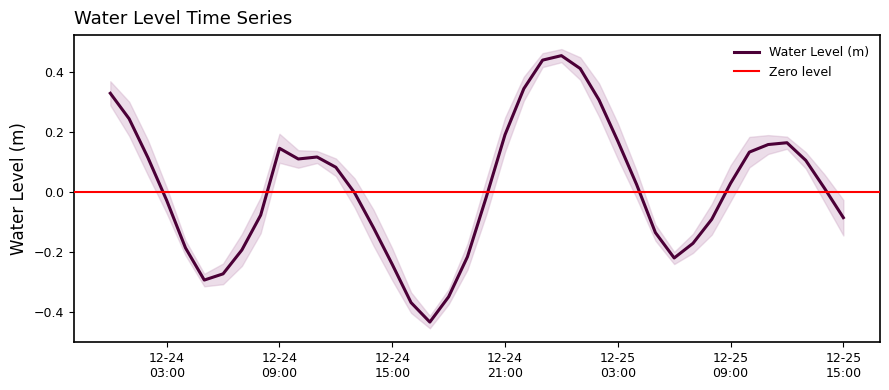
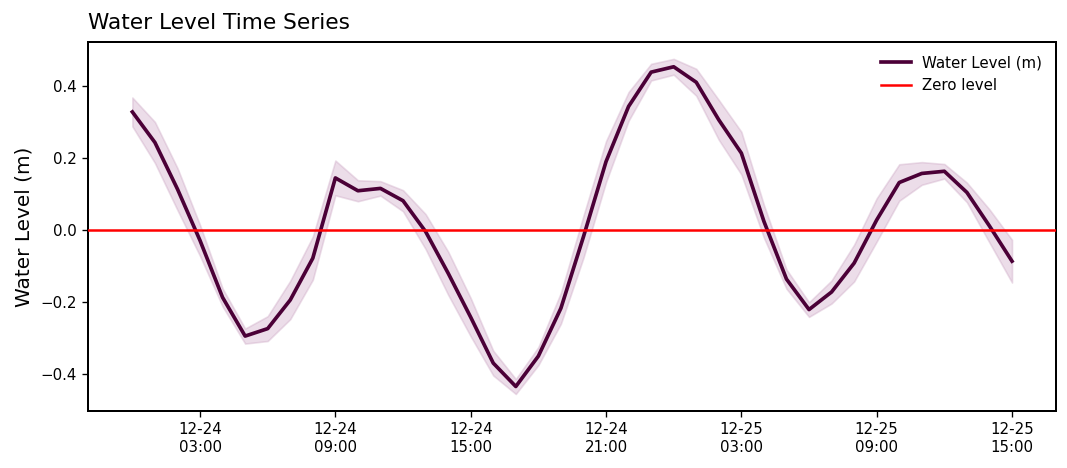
Water Level (m), 12-25 03:00: 0.17 -> 0.21
